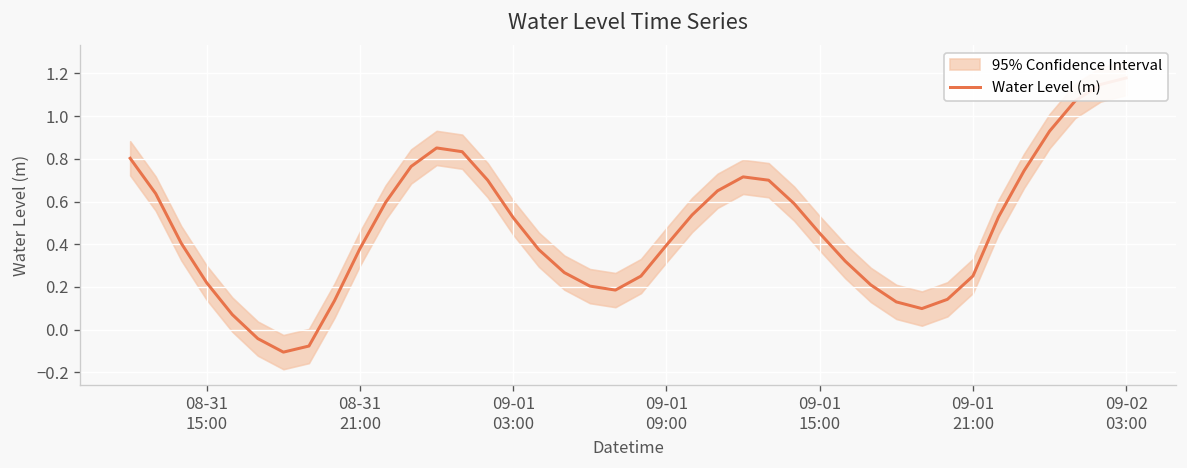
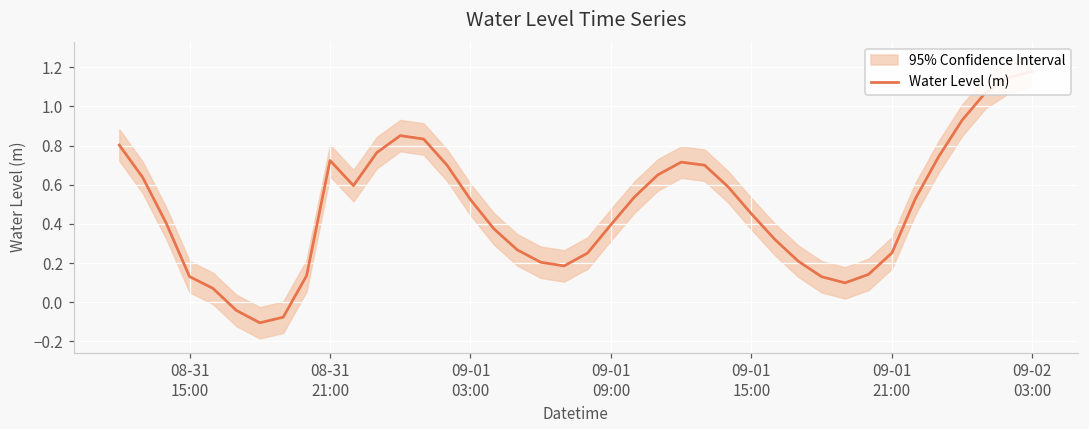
Water Level (m), 08-31 15:00: 0.22 -> 0.13
Water Level (m), 08-31 21:00: 0.38 -> 0.72
